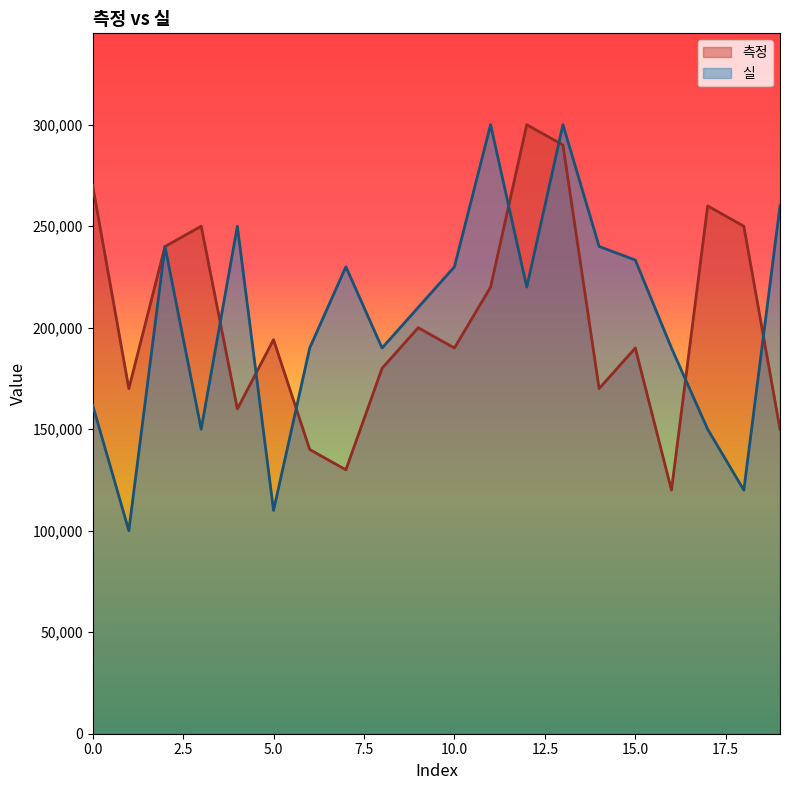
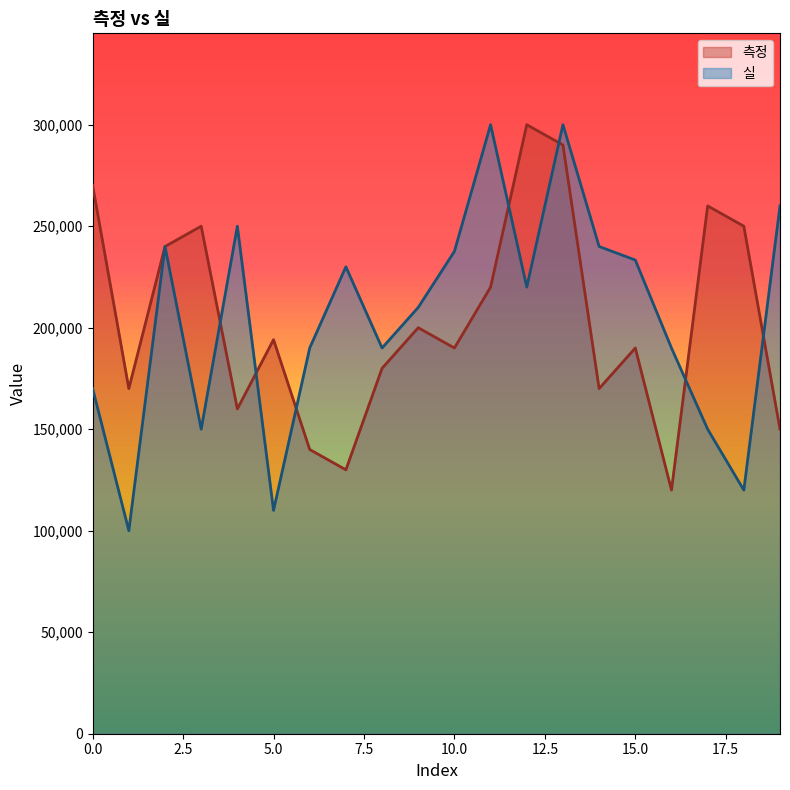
실, 0.0: 162,000 -> 170,000
실, 10.0: 230,000 -> 238,000
